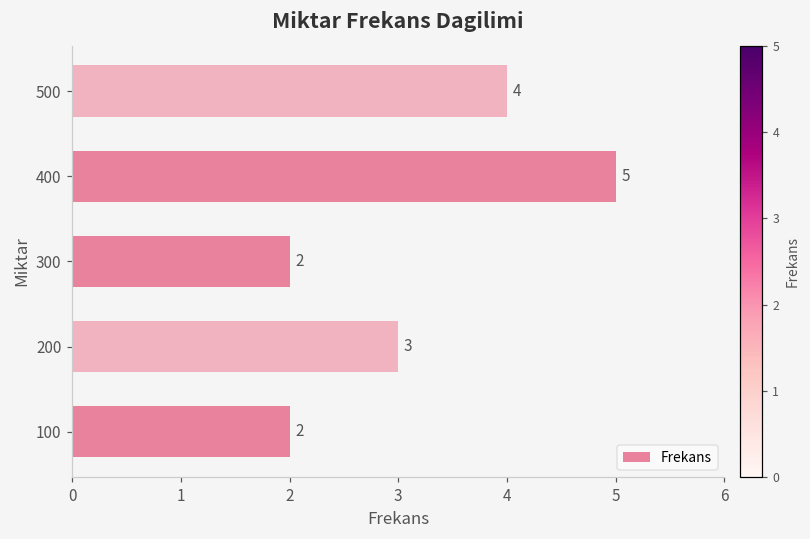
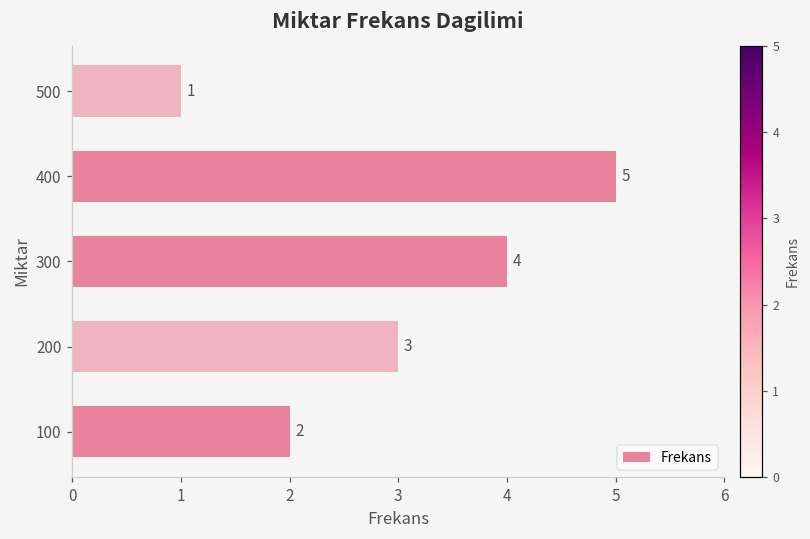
500: 4 -> 1
300: 2 -> 4
